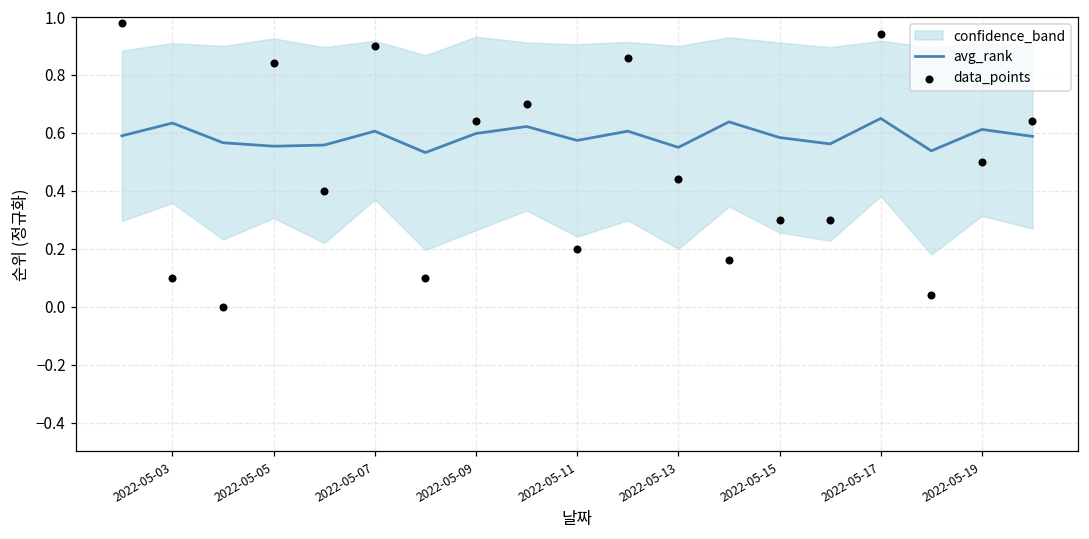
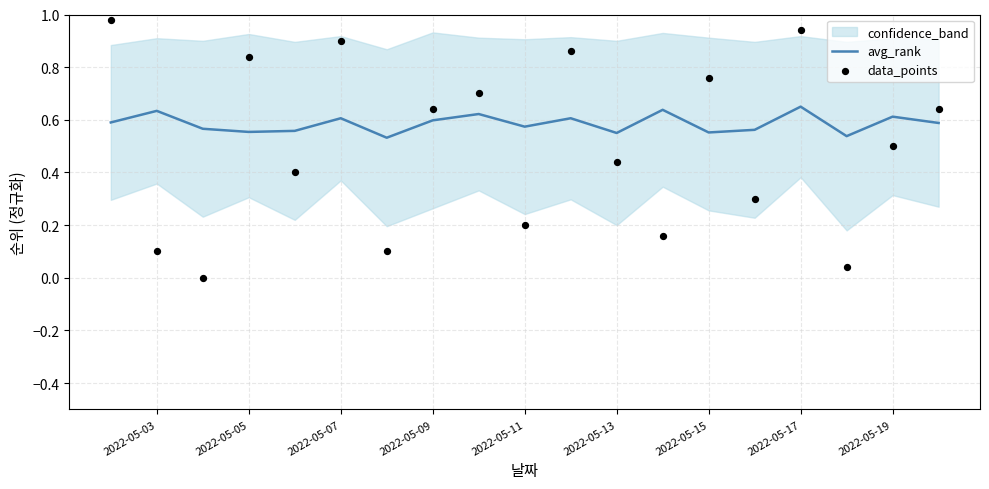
avg_rank, 2022-05-15: 0.58 -> 0.55
data_points, 2022-05-15: 0.30 -> 0.76
